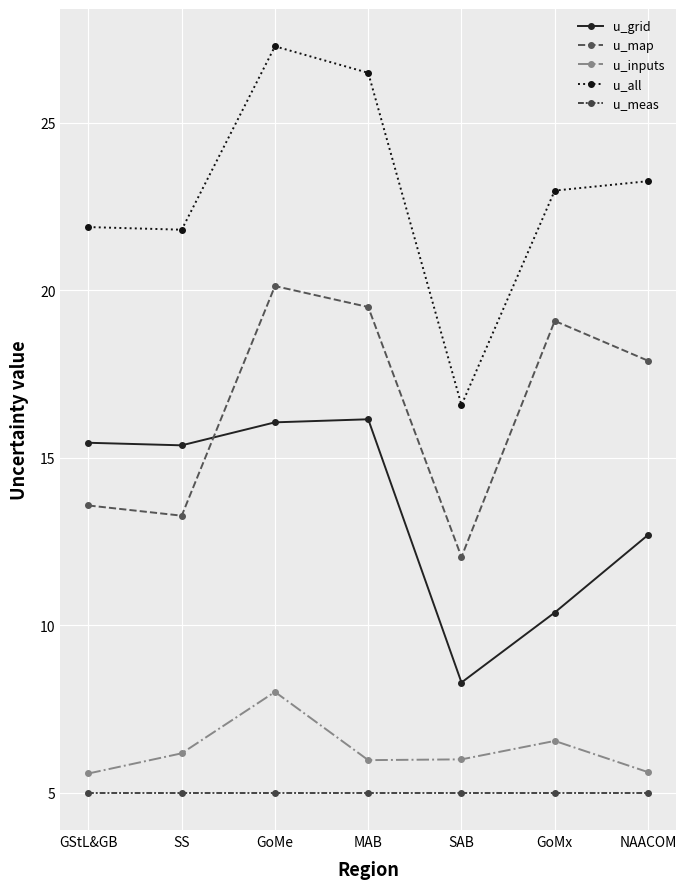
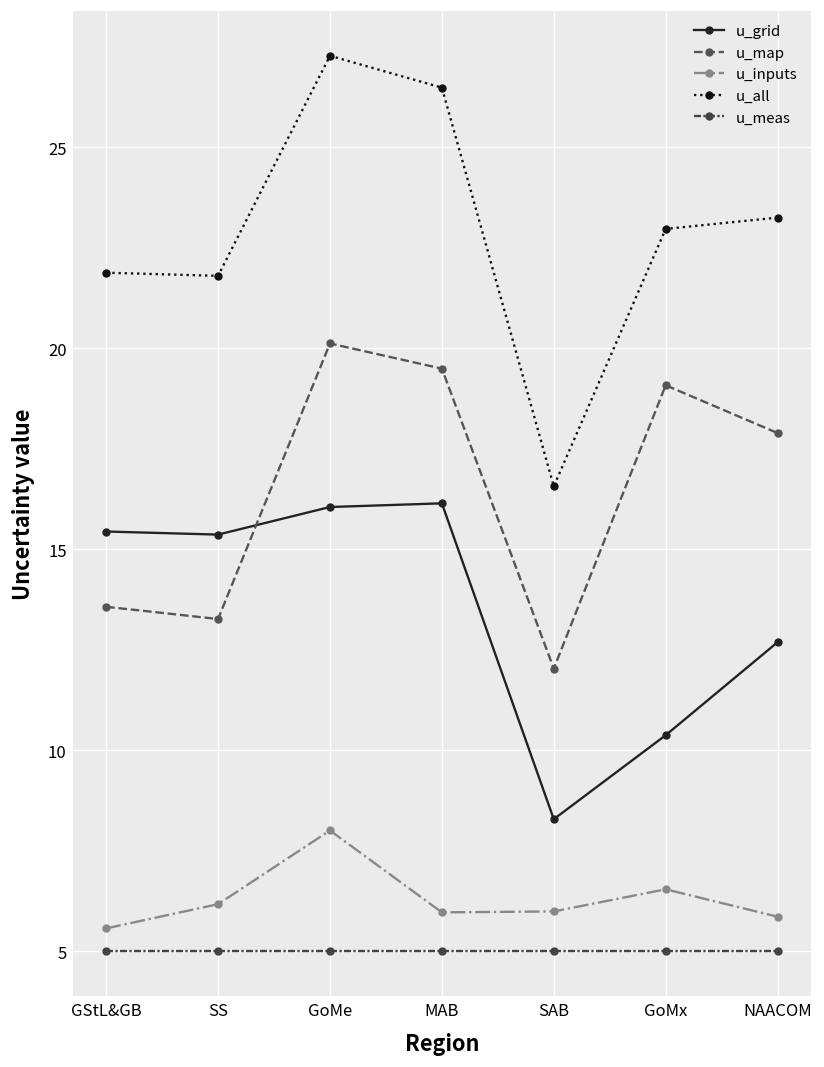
u_inputs, NAACOM: 5.6 -> 5.9
